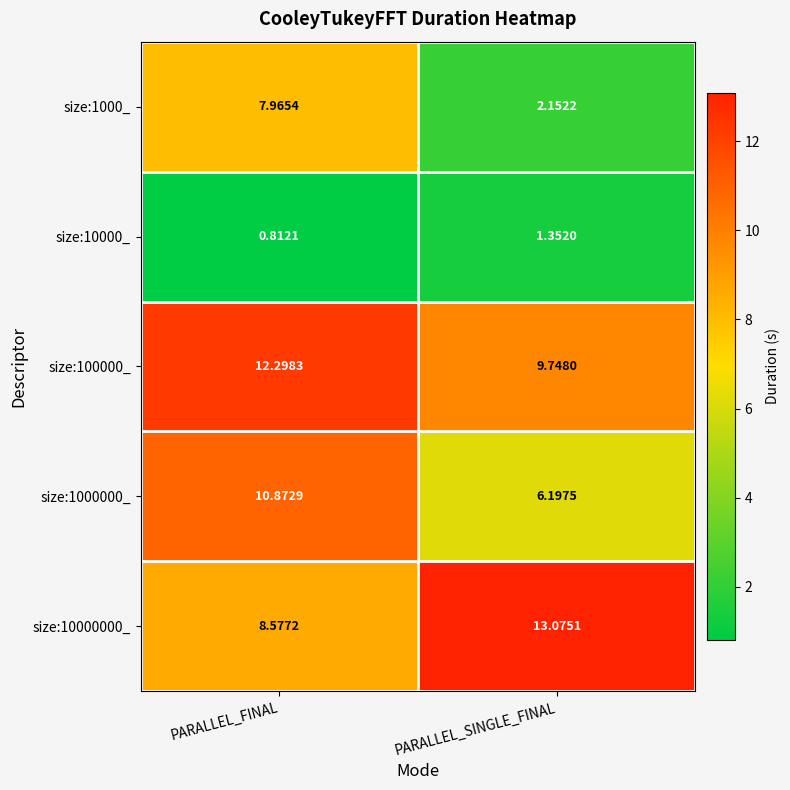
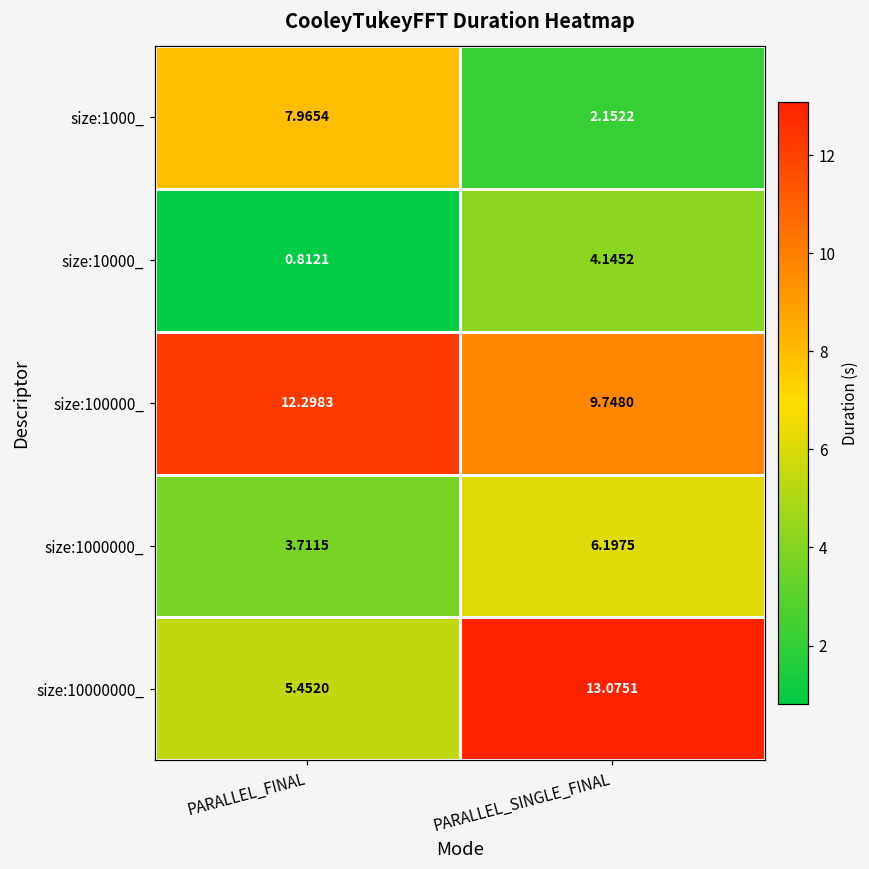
size:10000_, PARALLEL_SINGLE_FINAL: 1.3520 -> 4.1452
size:1000000_, PARALLEL_FINAL: 10.8729 -> 3.7115
size:10000000_, PARALLEL_FINAL: 8.5772 -> 5.4520
